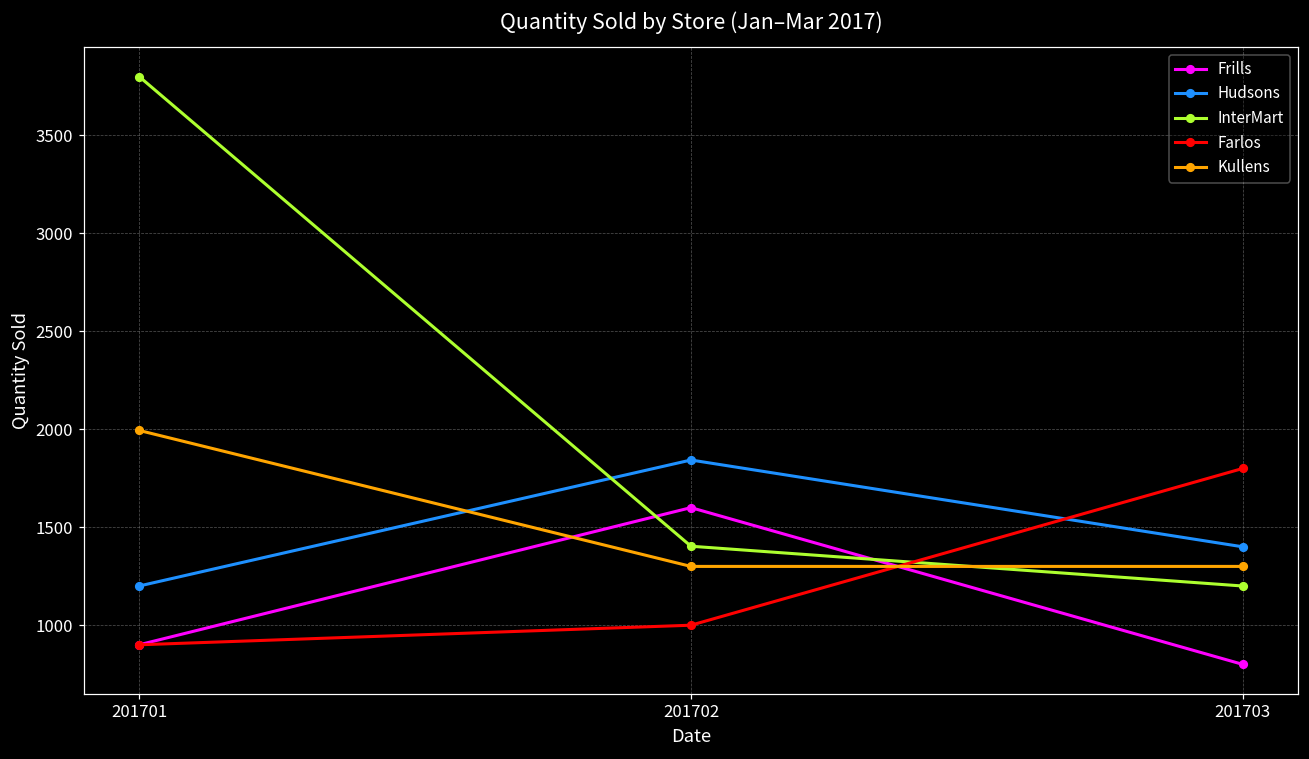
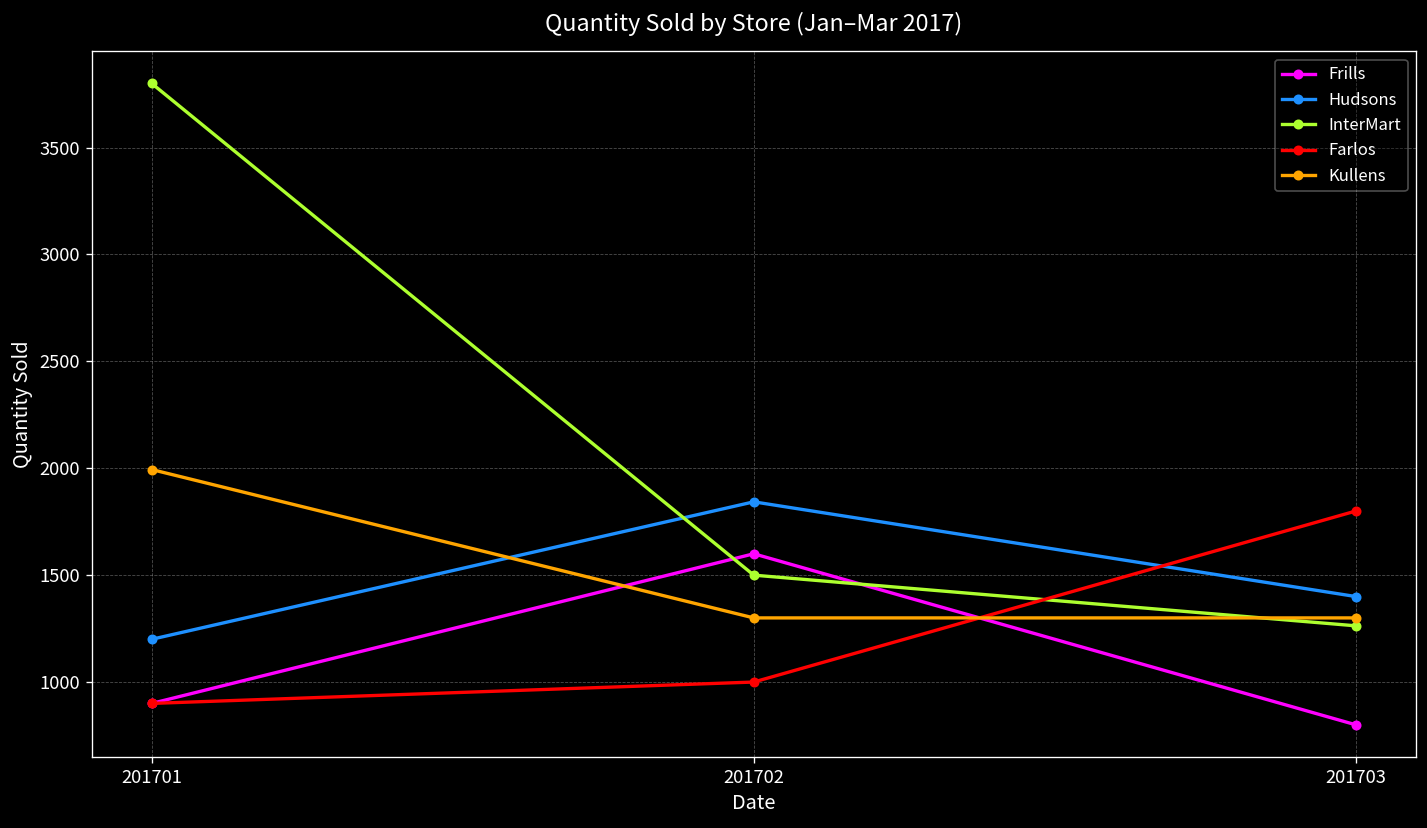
InterMart, 201702: 1400 -> 1500
InterMart, 201703: 1200 -> 1260
